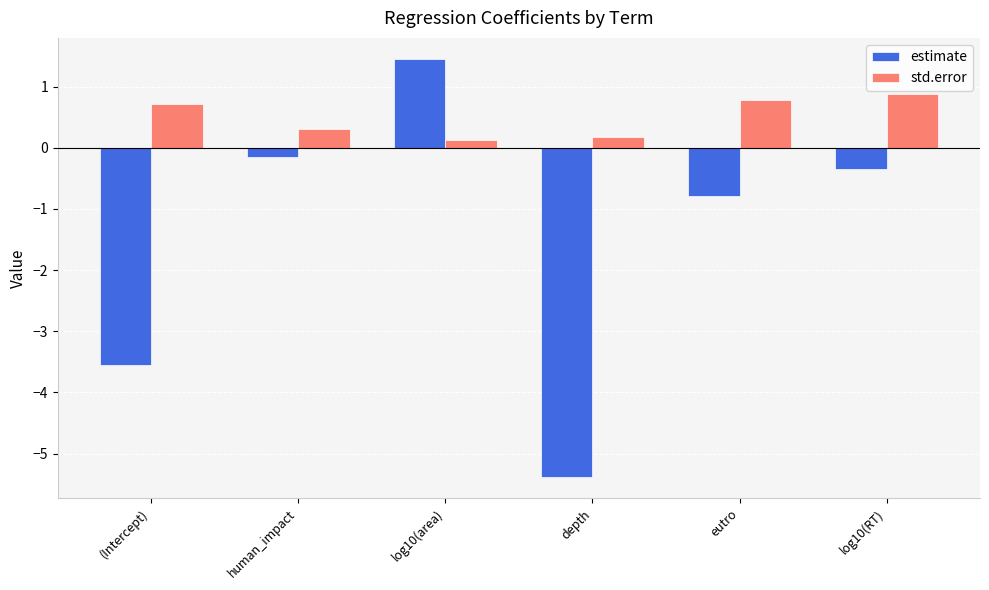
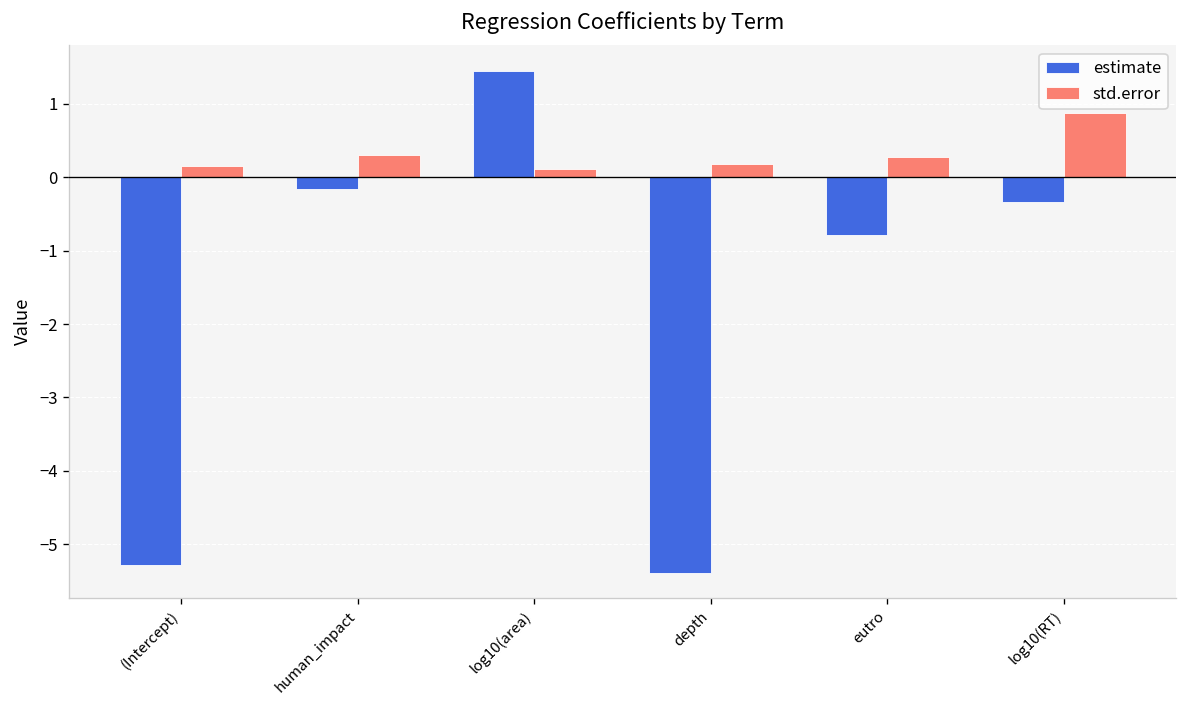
estimate, (Intercept): -3.6 -> -5.3
std.error, (Intercept): 0.7 -> 0.1
std.error, eutro: 0.8 -> 0.3
